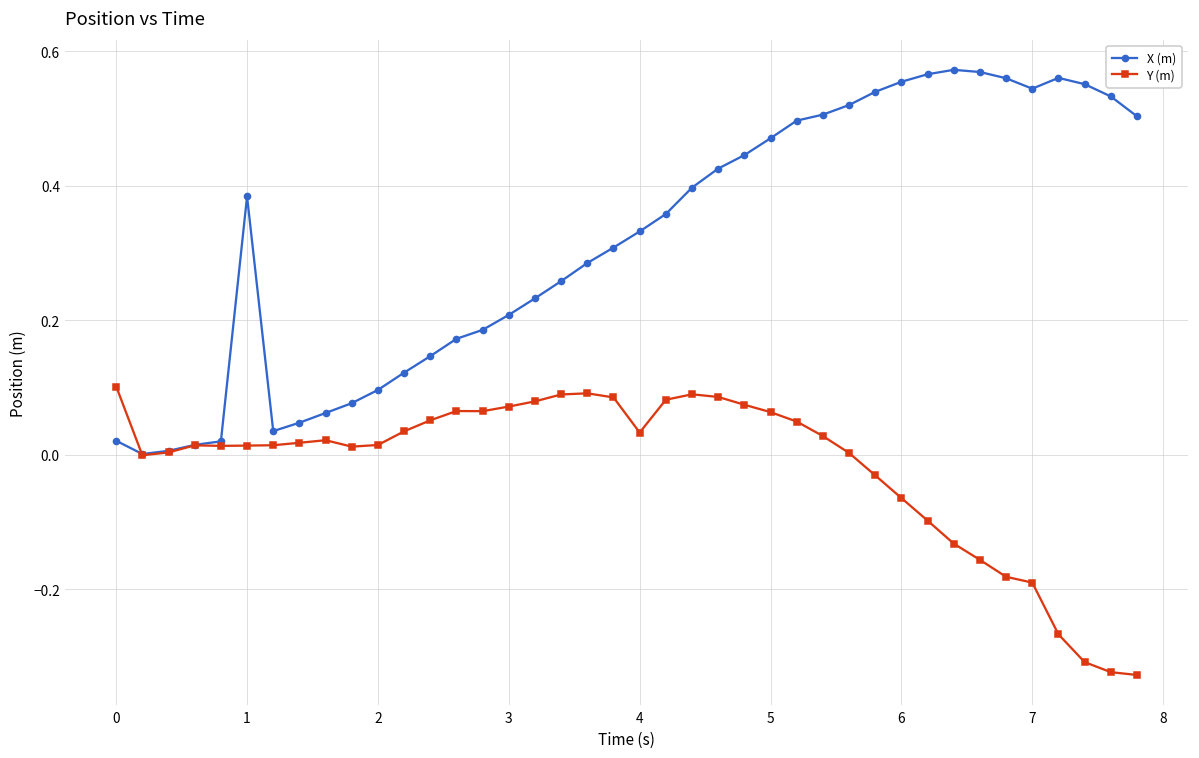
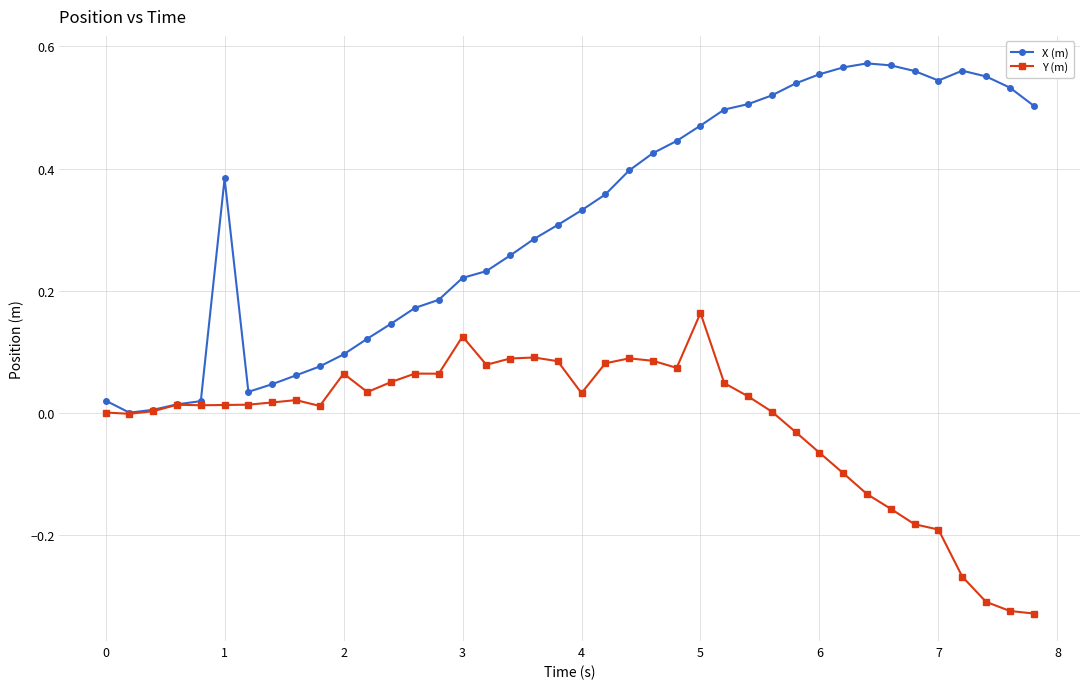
Y (m), 0: 0.10 -> 0.00
Y (m), 2: 0.01 -> 0.06
X (m), 3: 0.21 -> 0.22
Y (m), 3: 0.07 -> 0.13
Y (m), 5: 0.06 -> 0.16
